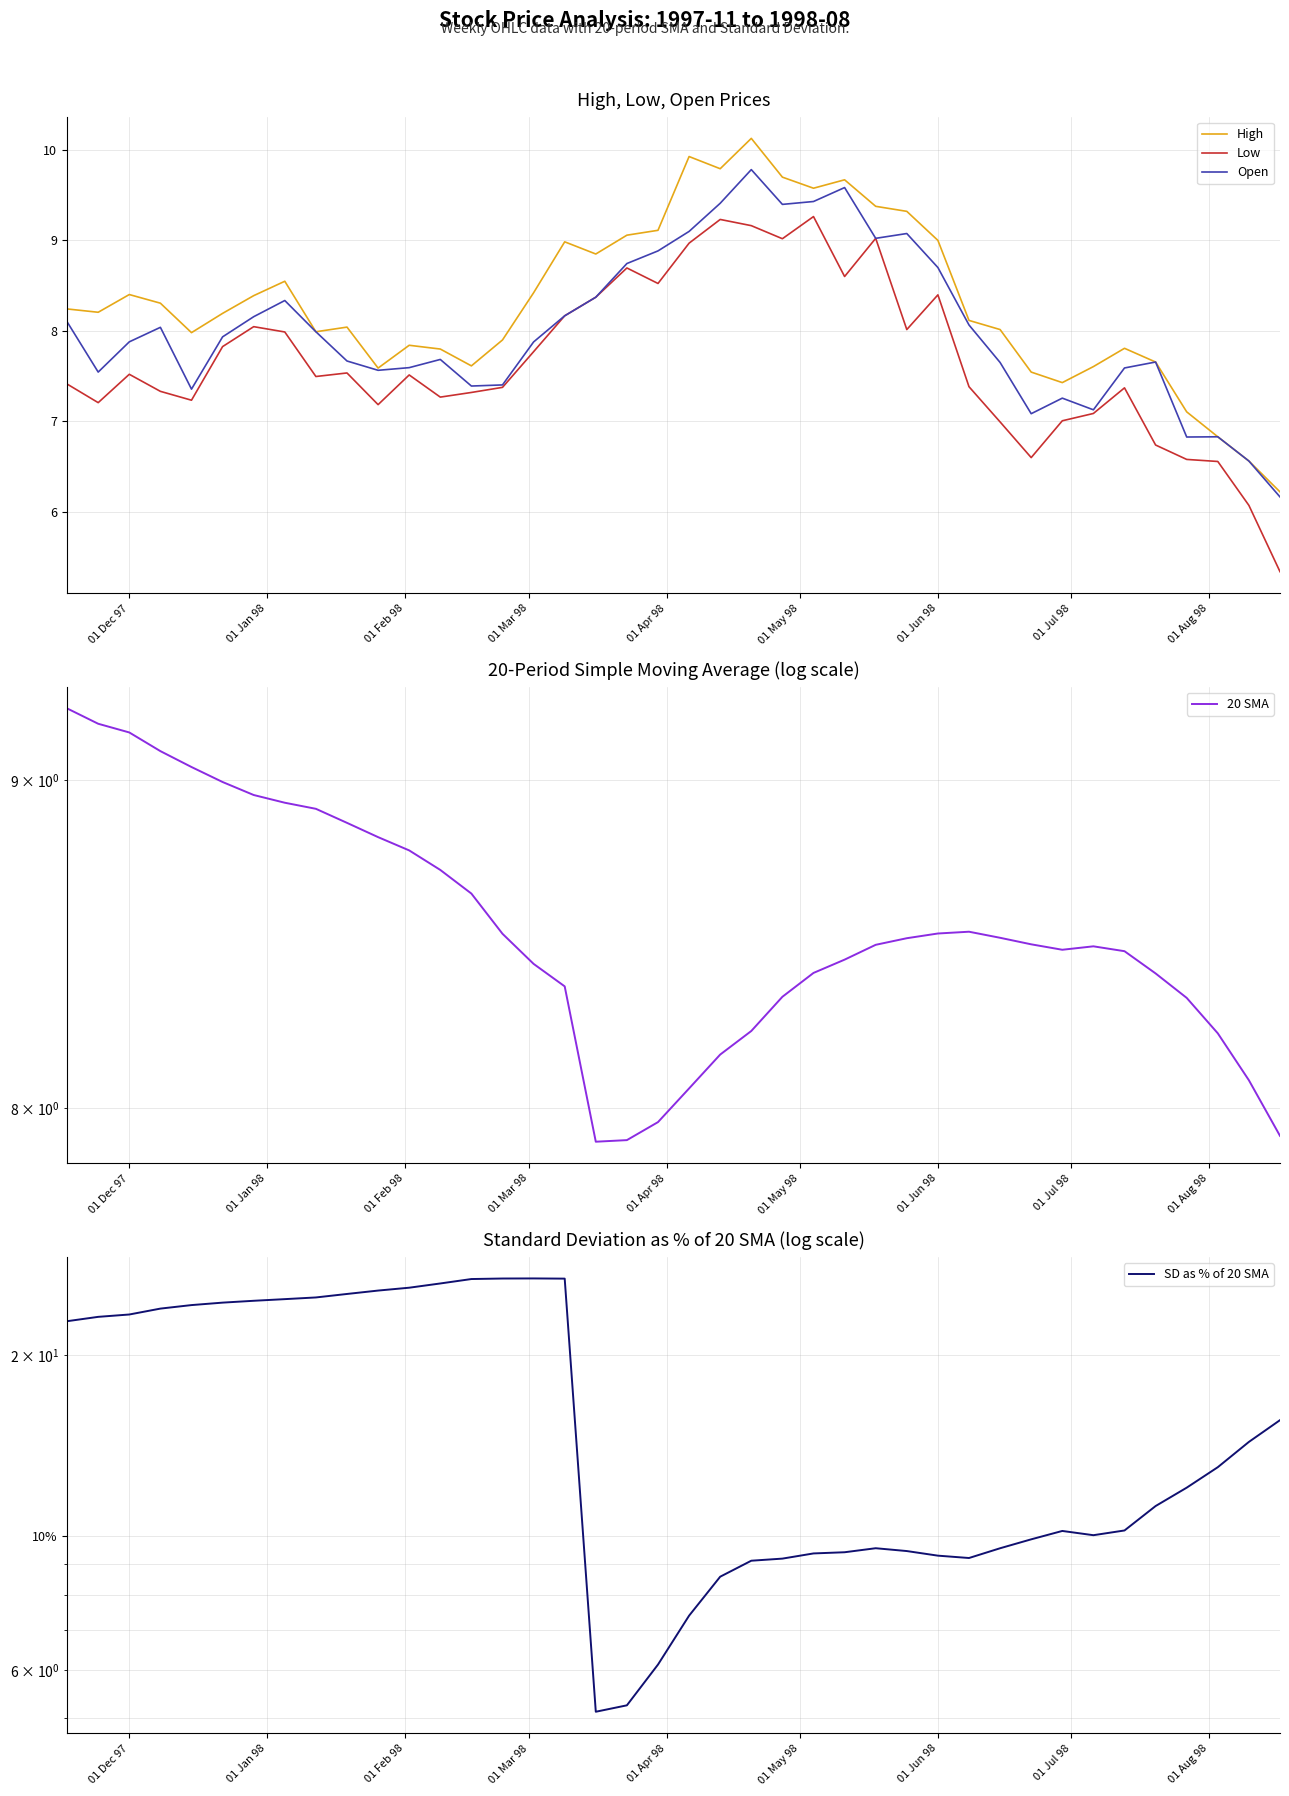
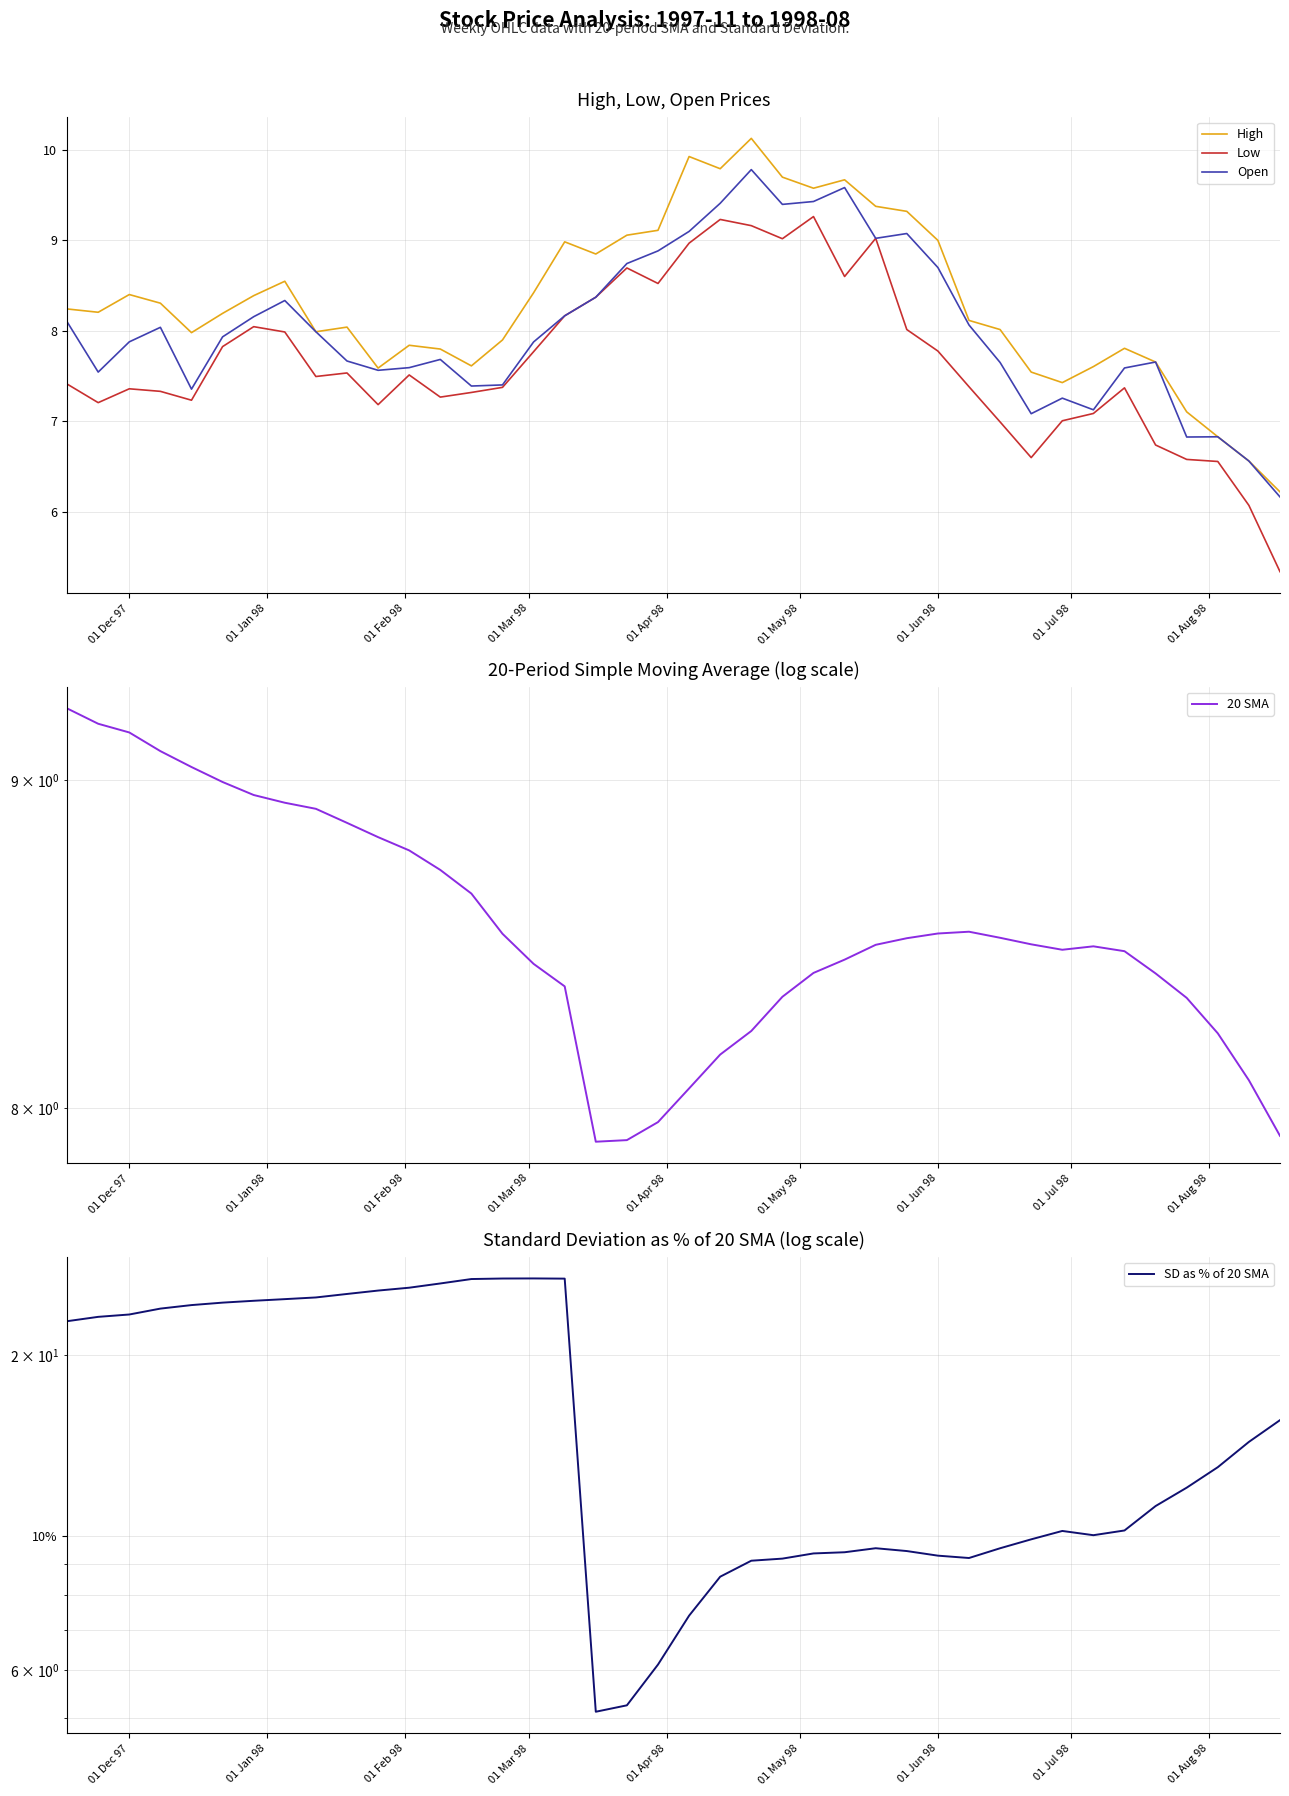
High, Low, Open Prices, Low, 01 Dec 97: 7.5 -> 7.4
High, Low, Open Prices, Low, 01 Jun 98: 8.4 -> 7.8
